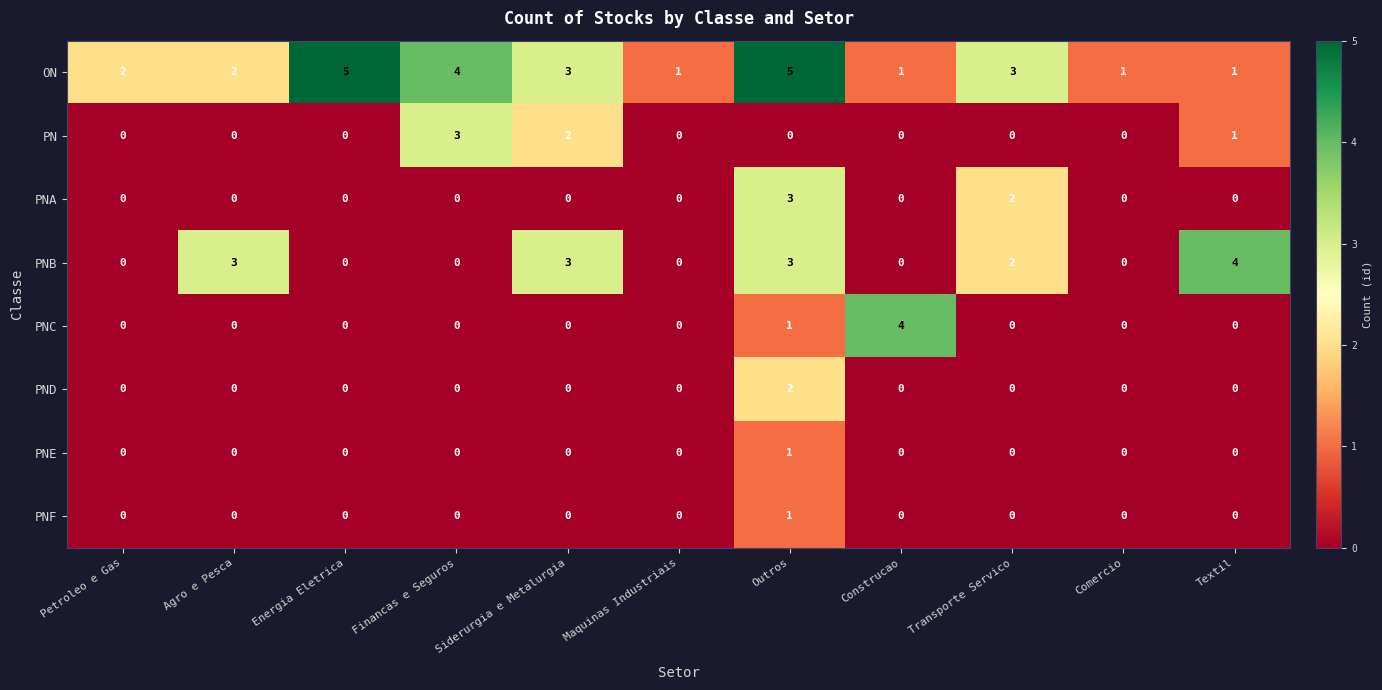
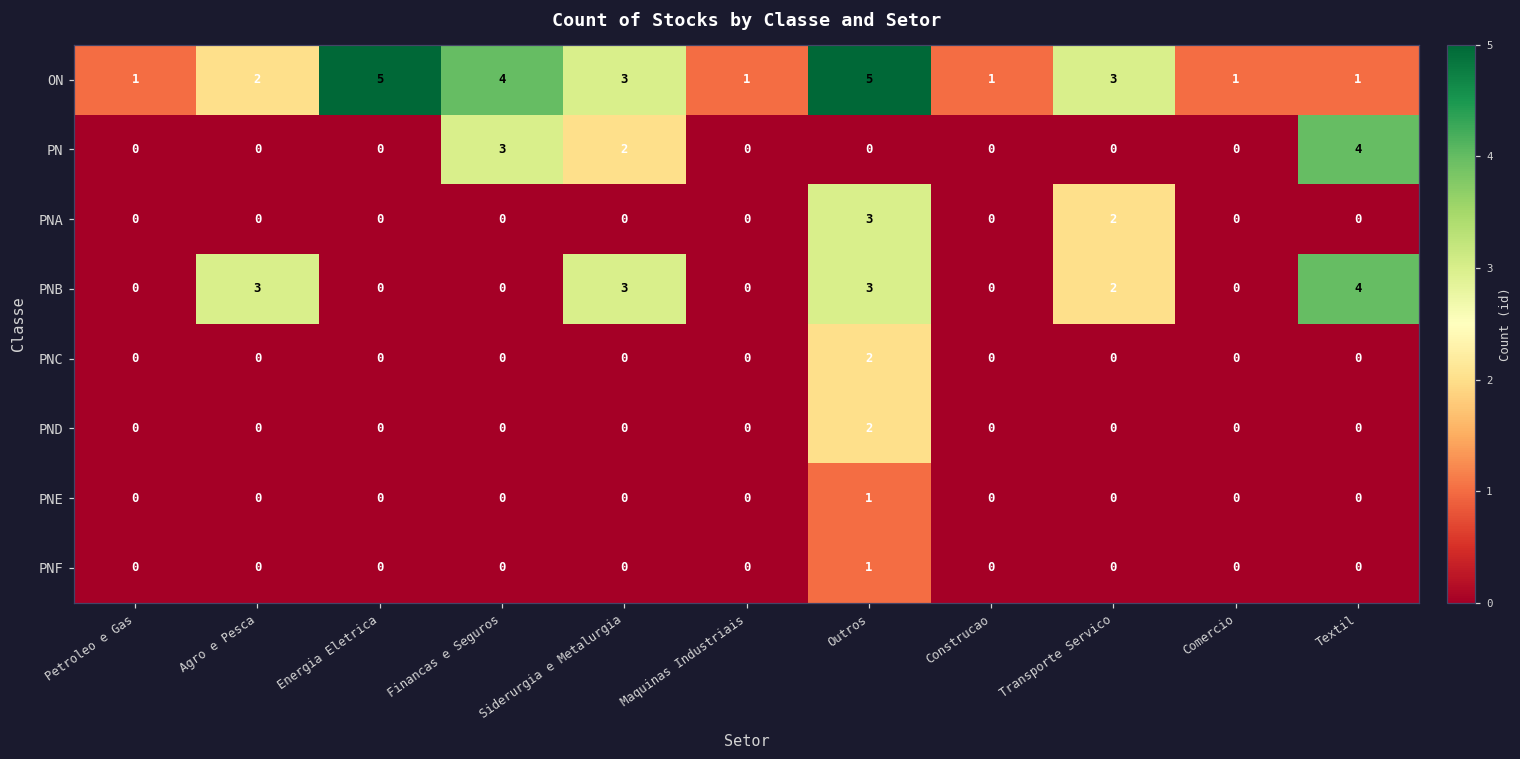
ON, Petroleo e Gas: 2 -> 1
PN, Textil: 1 -> 4
PNC, Outros: 1 -> 2
PNC, Construcao: 4 -> 0
